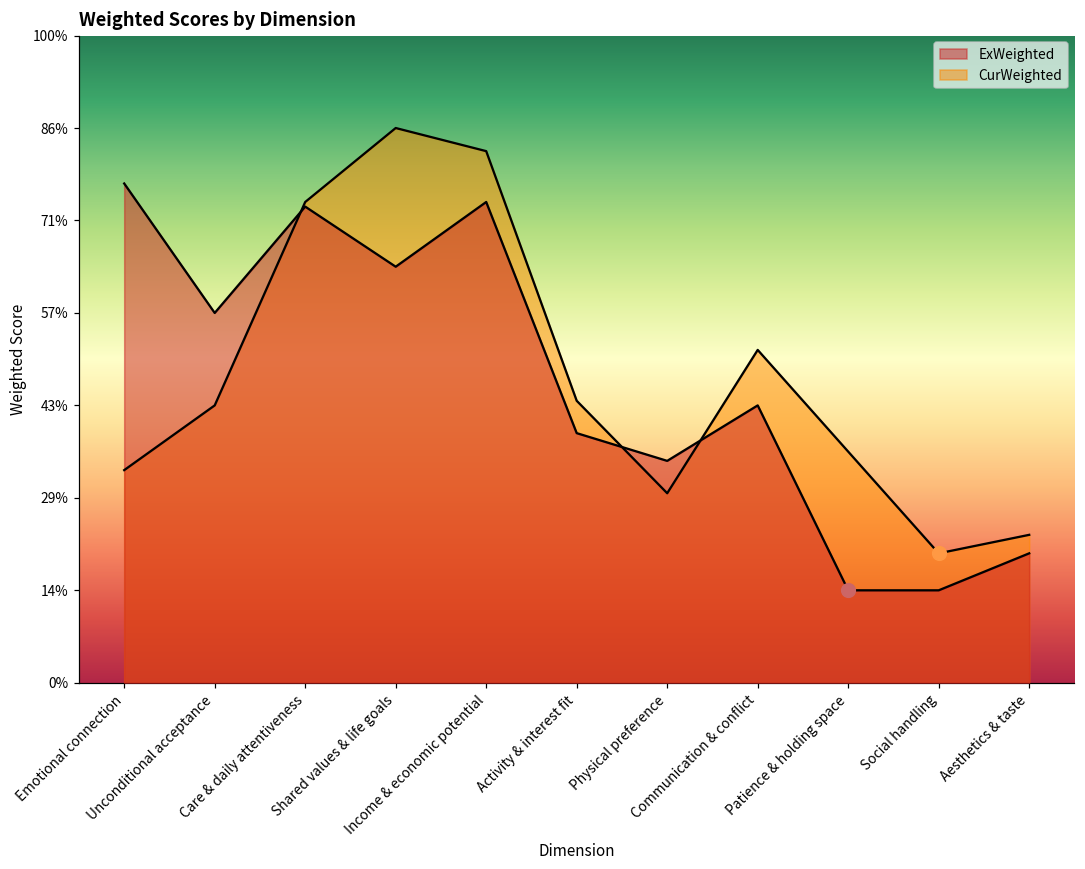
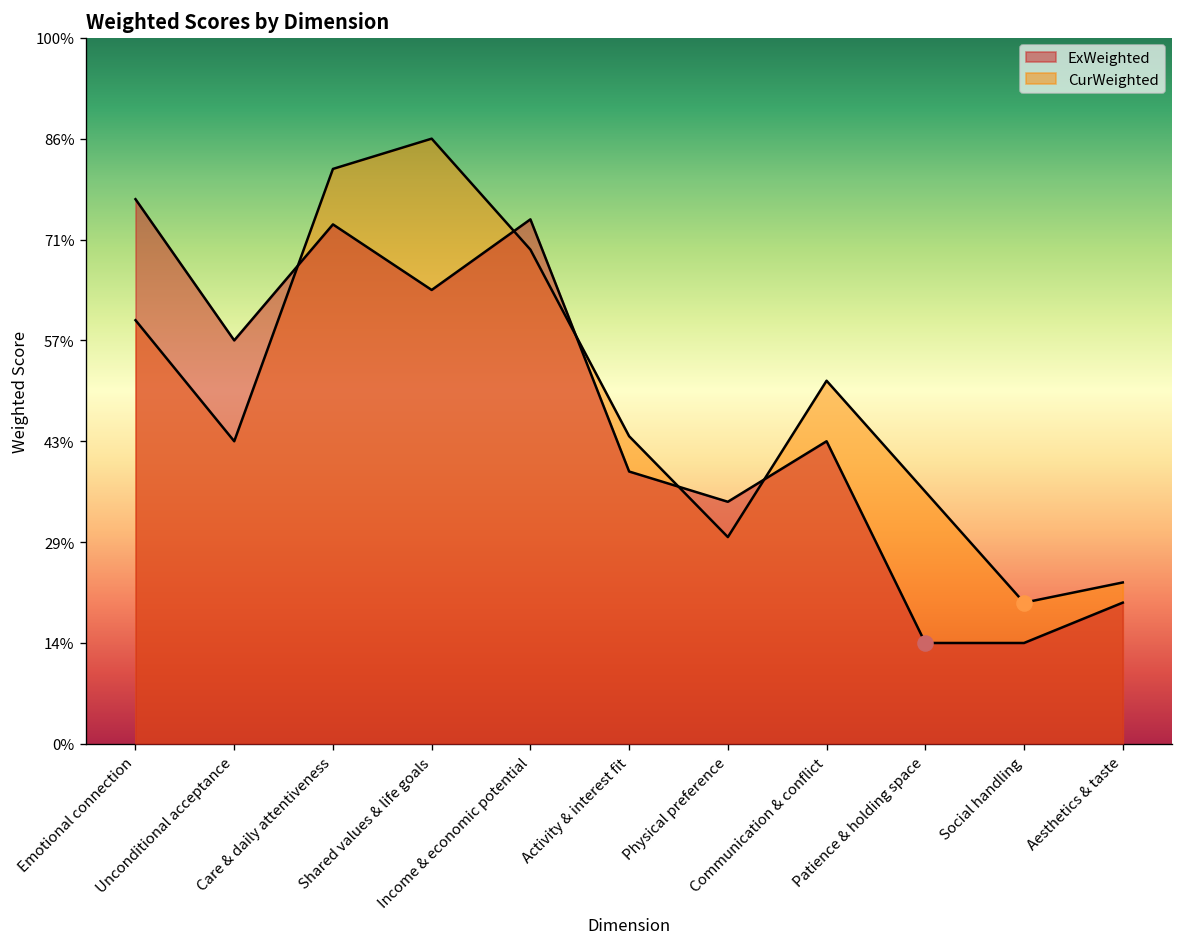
CurWeighted, Emotional connection: 33% -> 60%
CurWeighted, Care & daily attentiveness: 74% -> 81%
CurWeighted, Income & economic potential: 82% -> 70%
